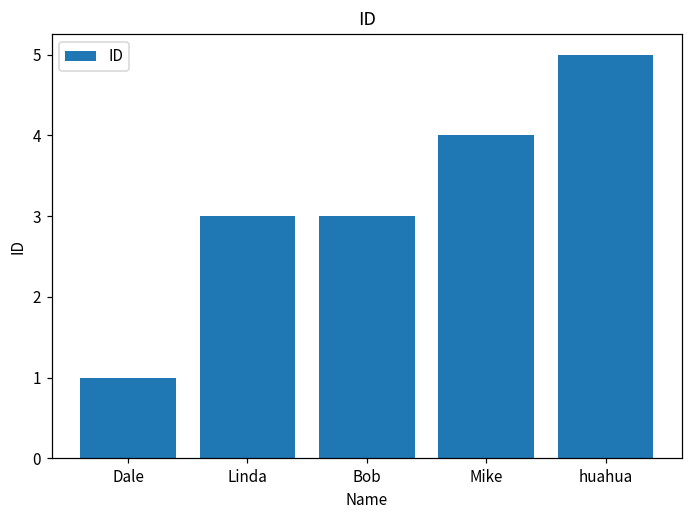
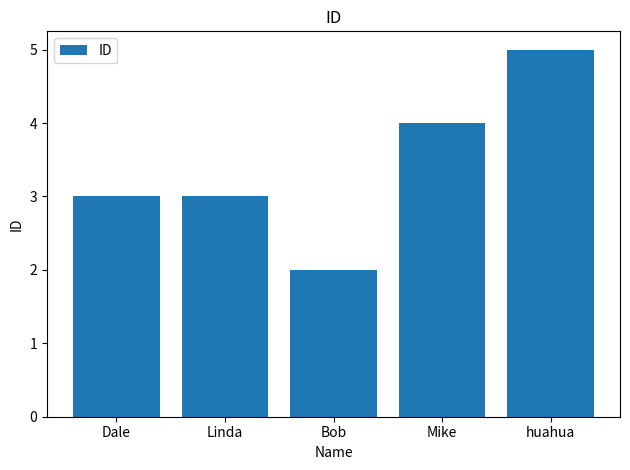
Dale: 1 -> 3
Bob: 3 -> 2
